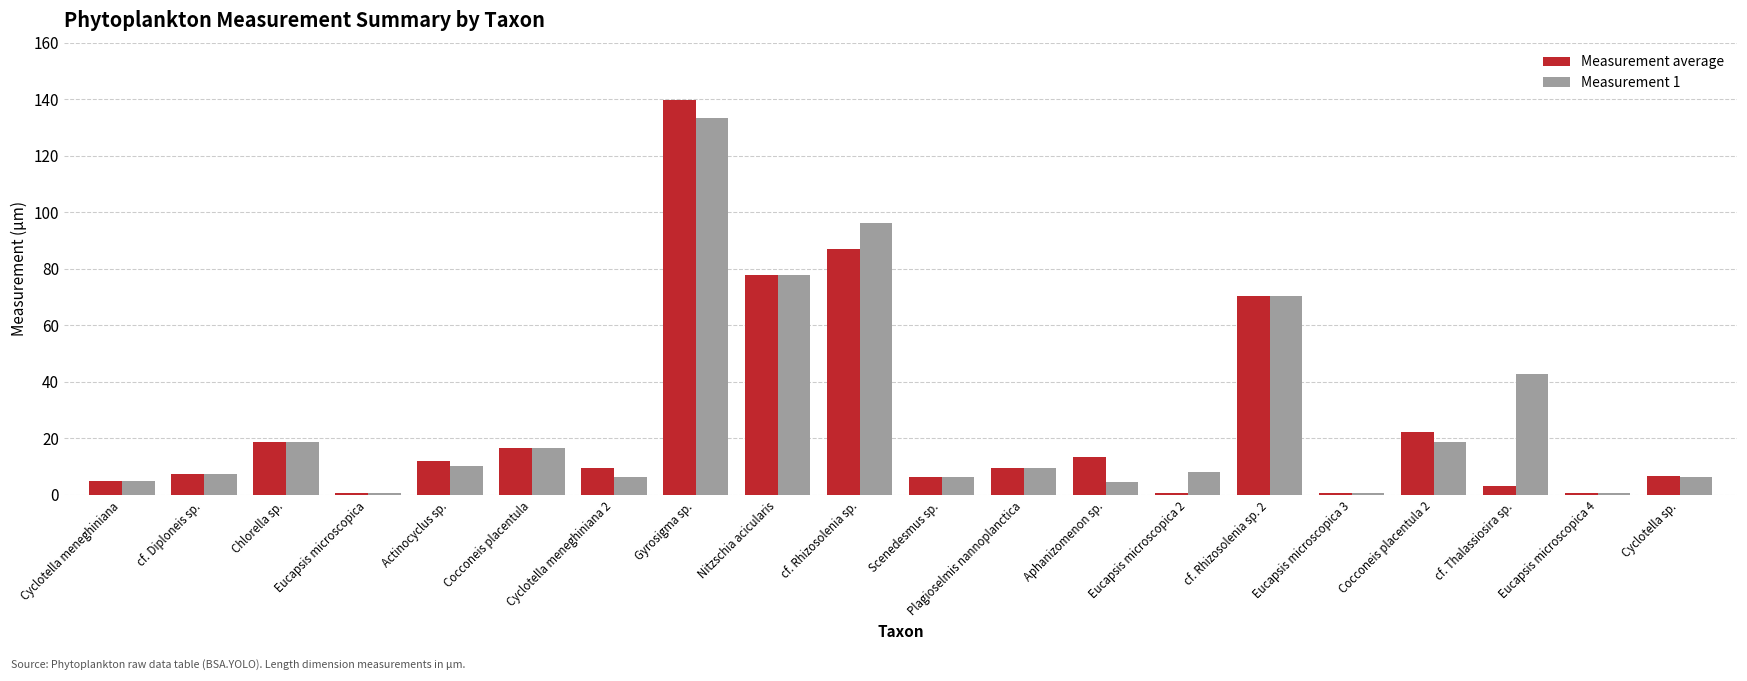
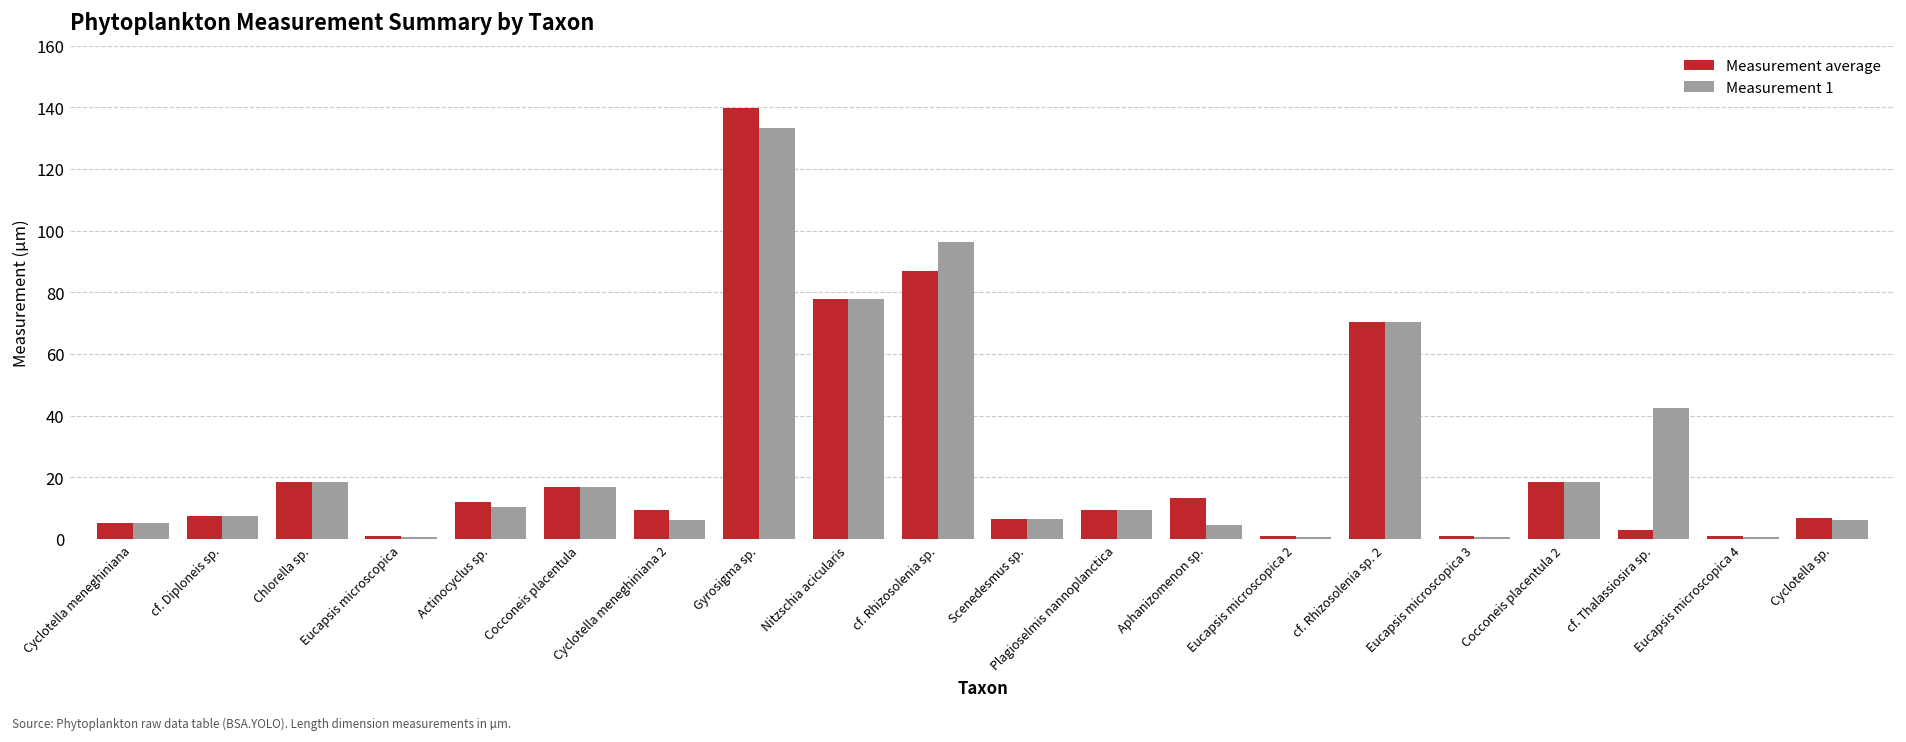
Measurement 1, Eucapsis microscopica 2: 8 -> 1
Measurement average, Cocconeis placentula 2: 22 -> 19
